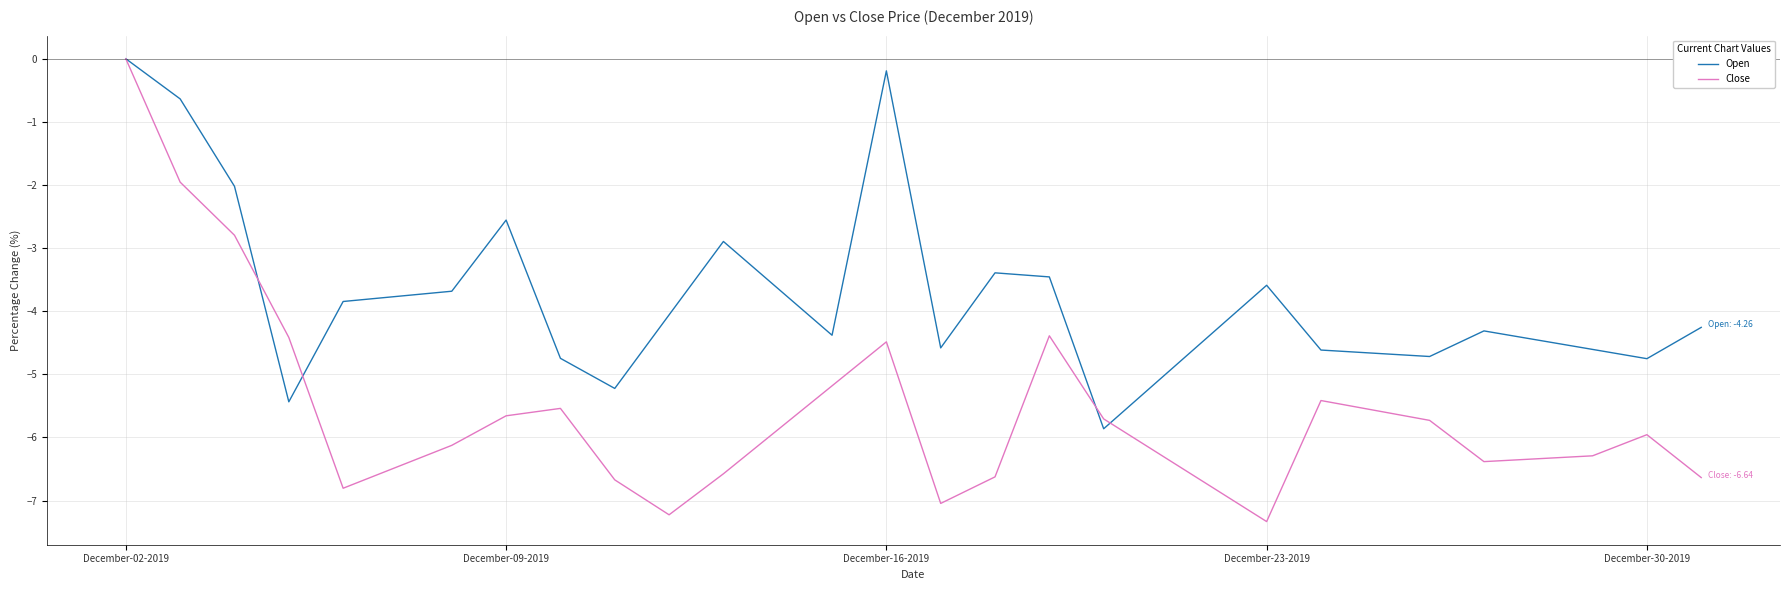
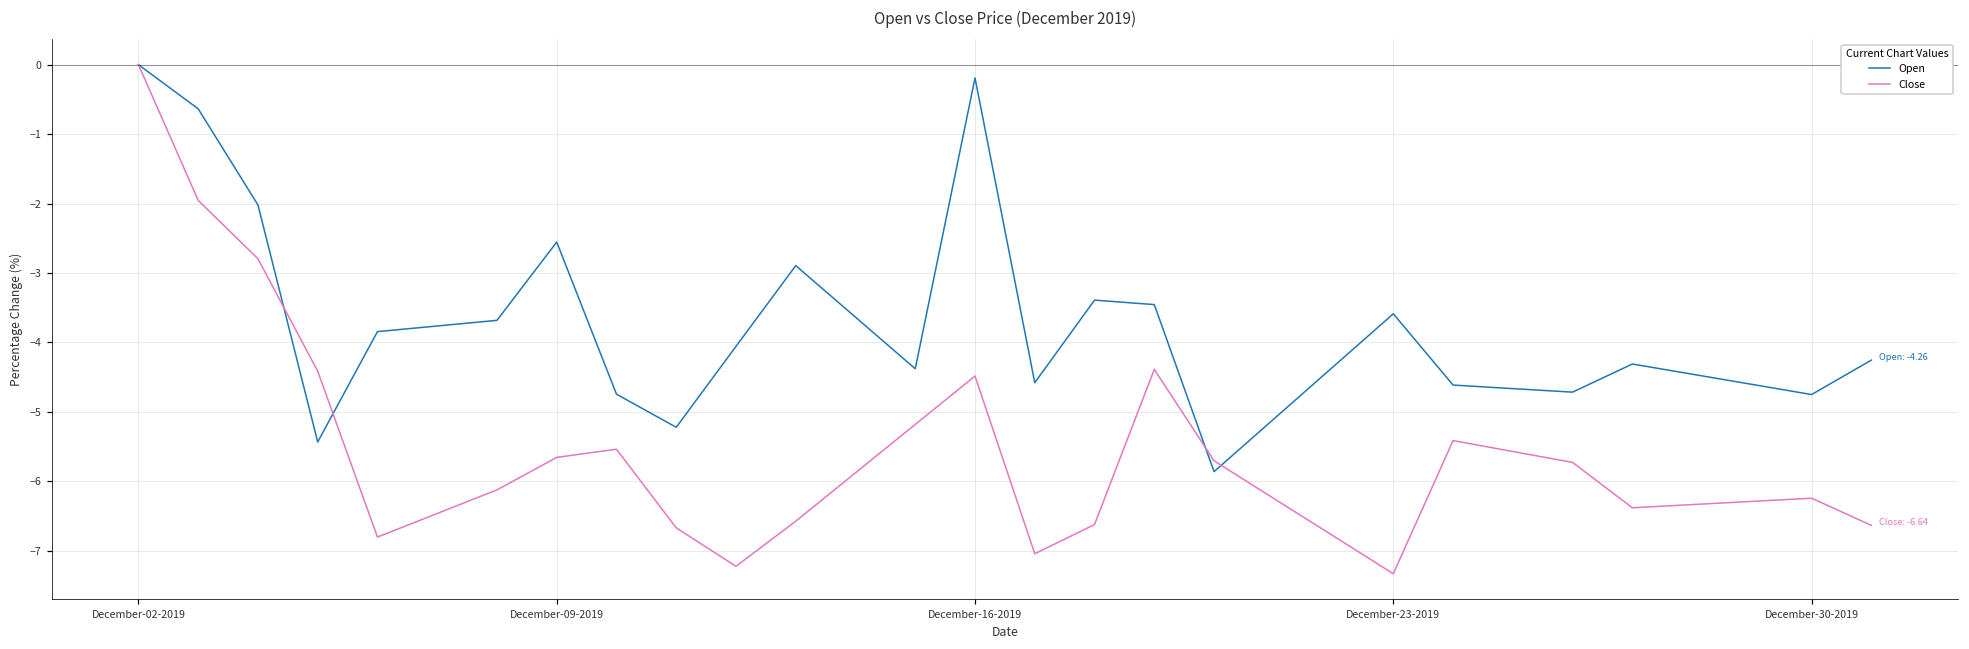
Close, December-30-2019: -6.0 -> -6.2
